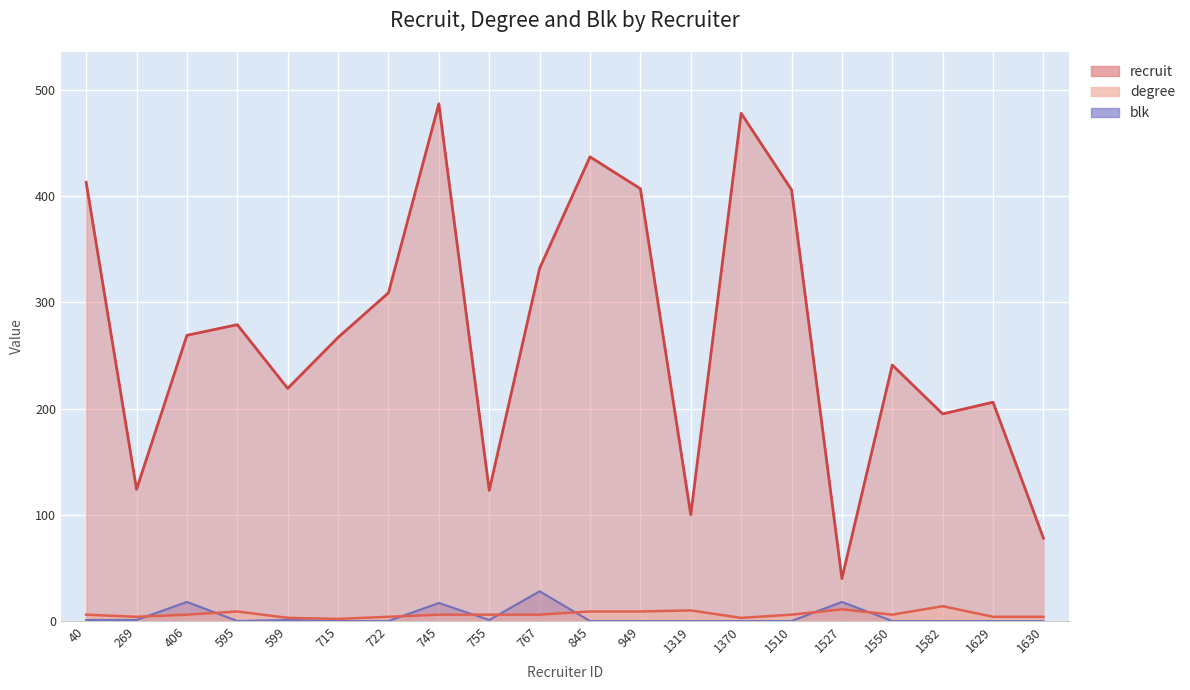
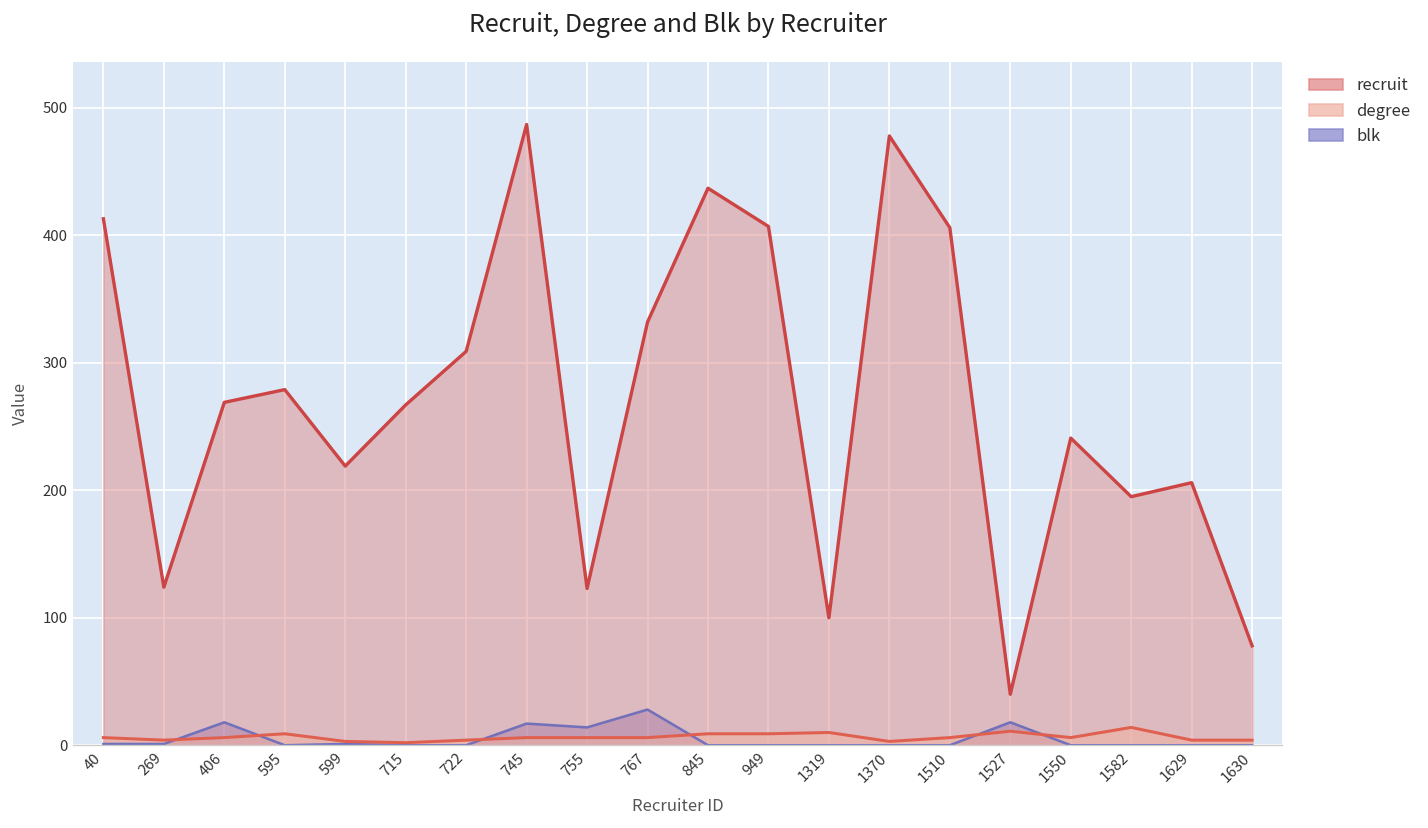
blk, 755: 1 -> 14
